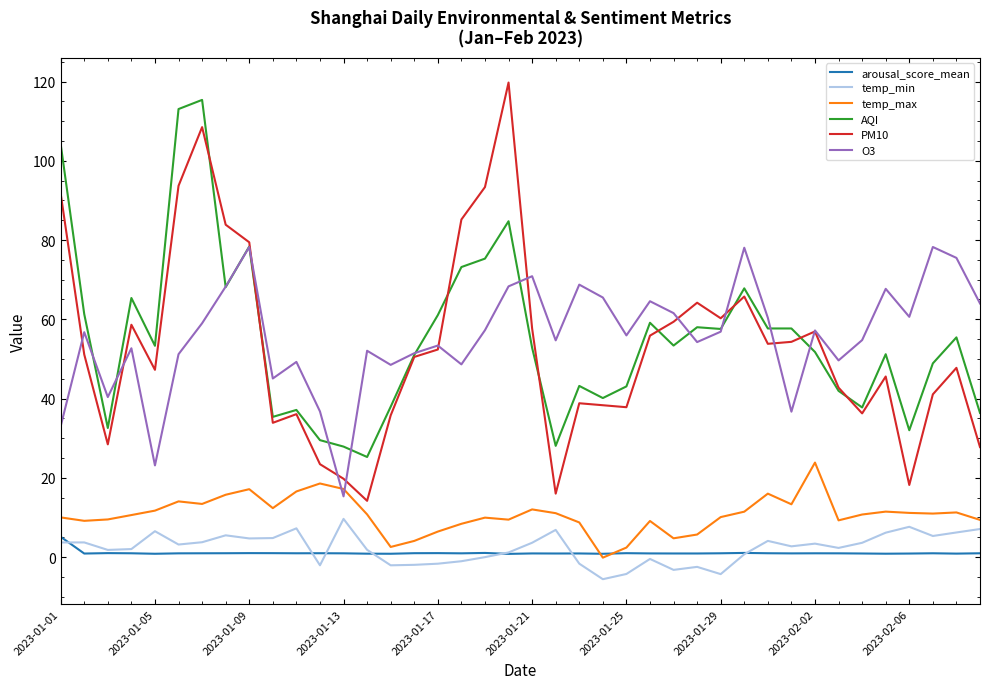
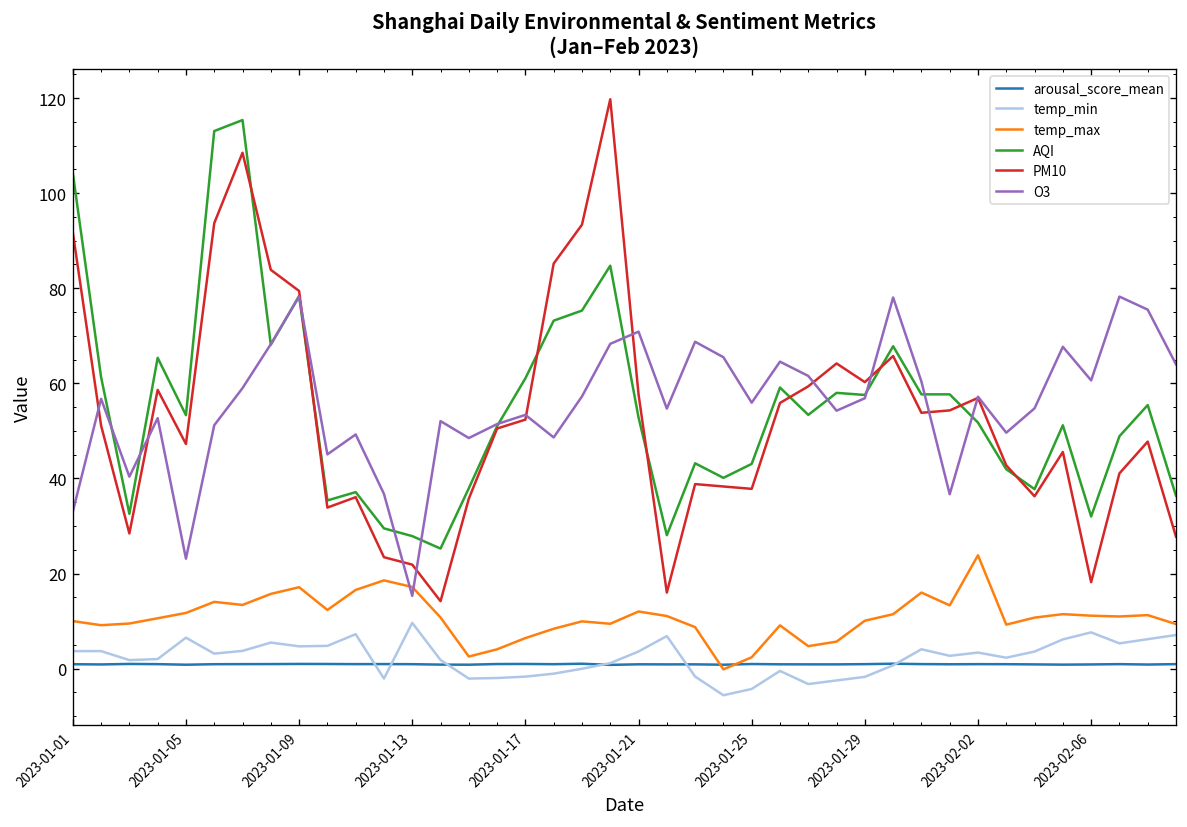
arousal_score_mean, 2023-01-01: 5 -> 1
PM10, 2023-01-13: 20 -> 22
temp_min, 2023-01-29: -4 -> -2
